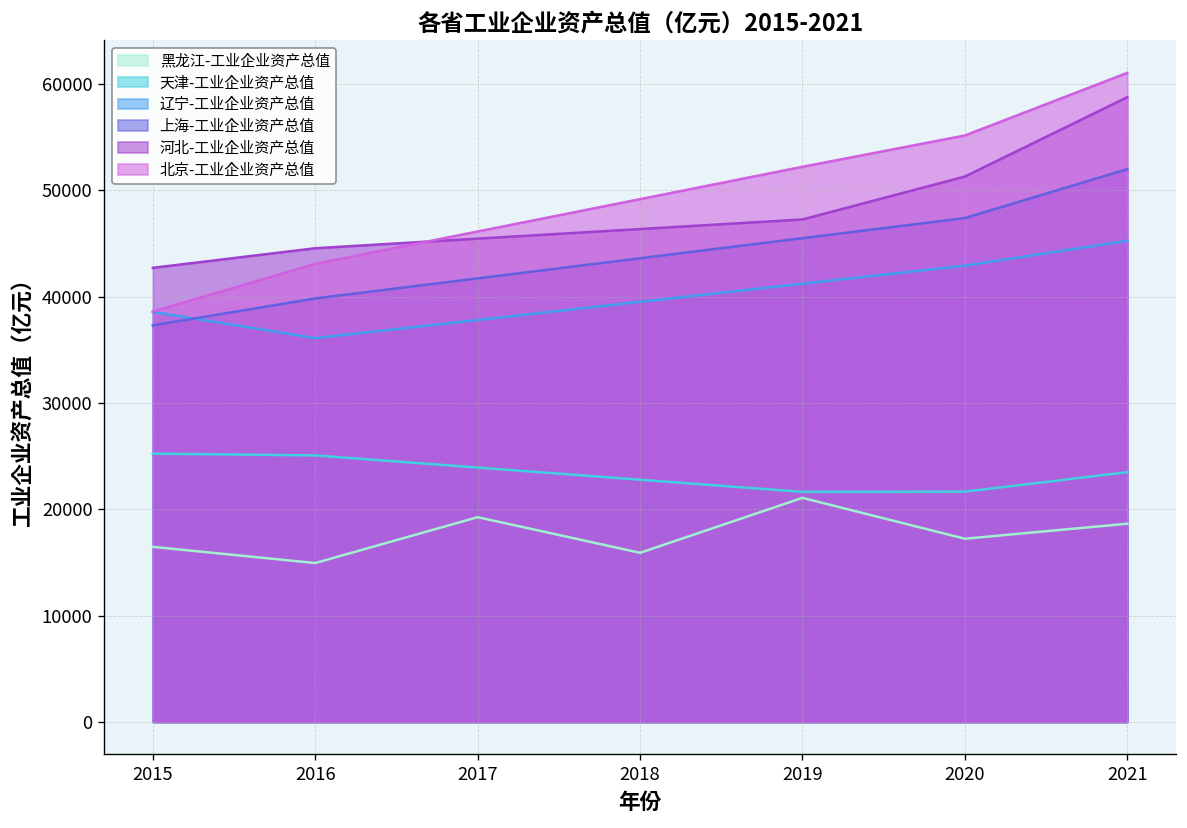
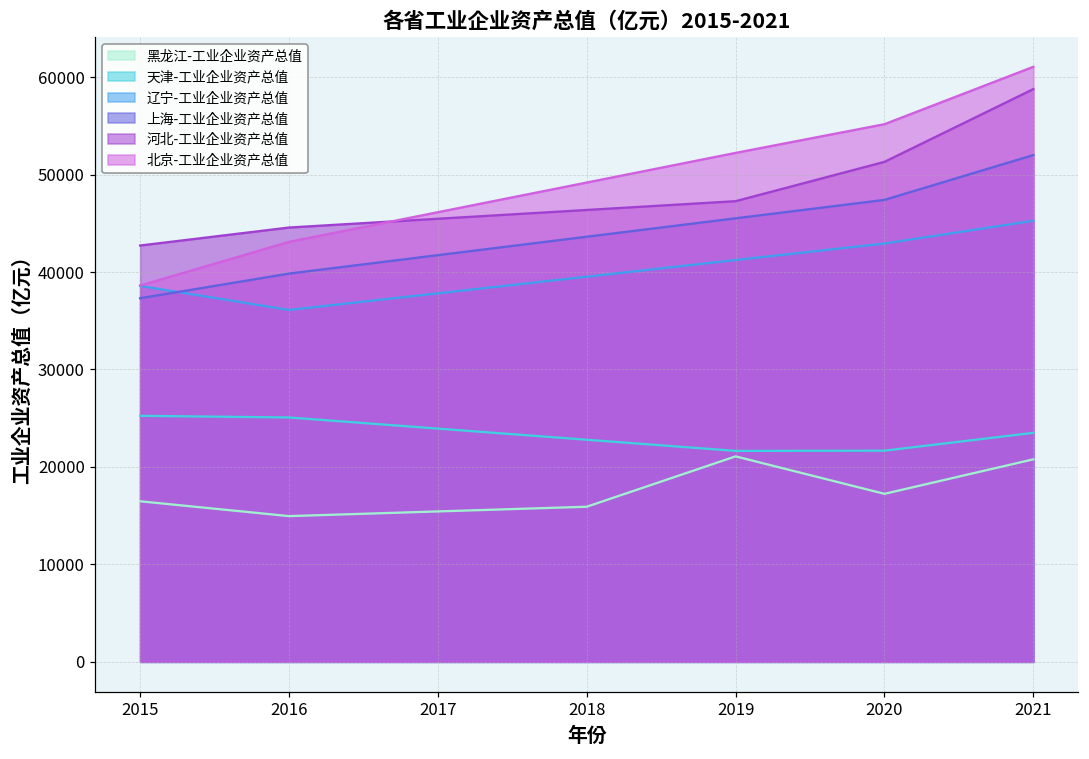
黑龙江-工业企业资产总值, 2017: 19000 -> 15000
黑龙江-工业企业资产总值, 2021: 19000 -> 21000
